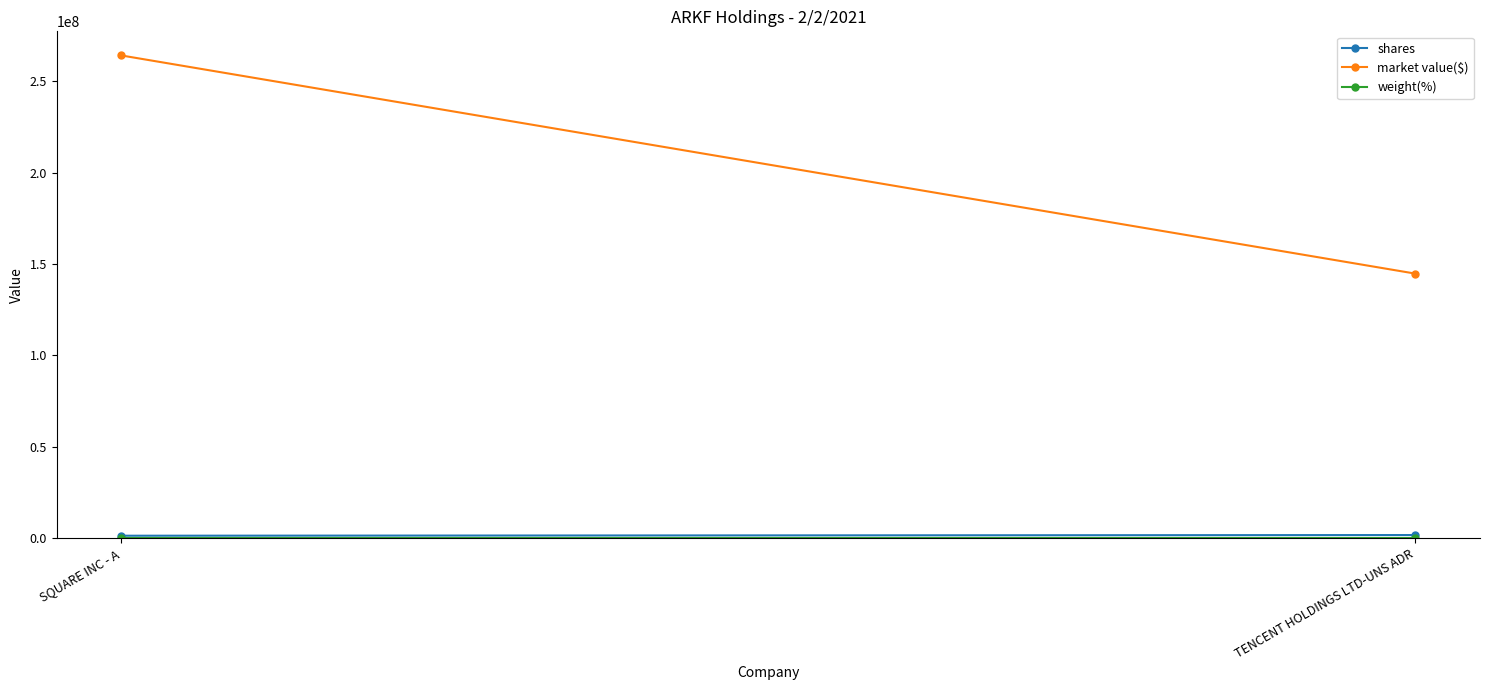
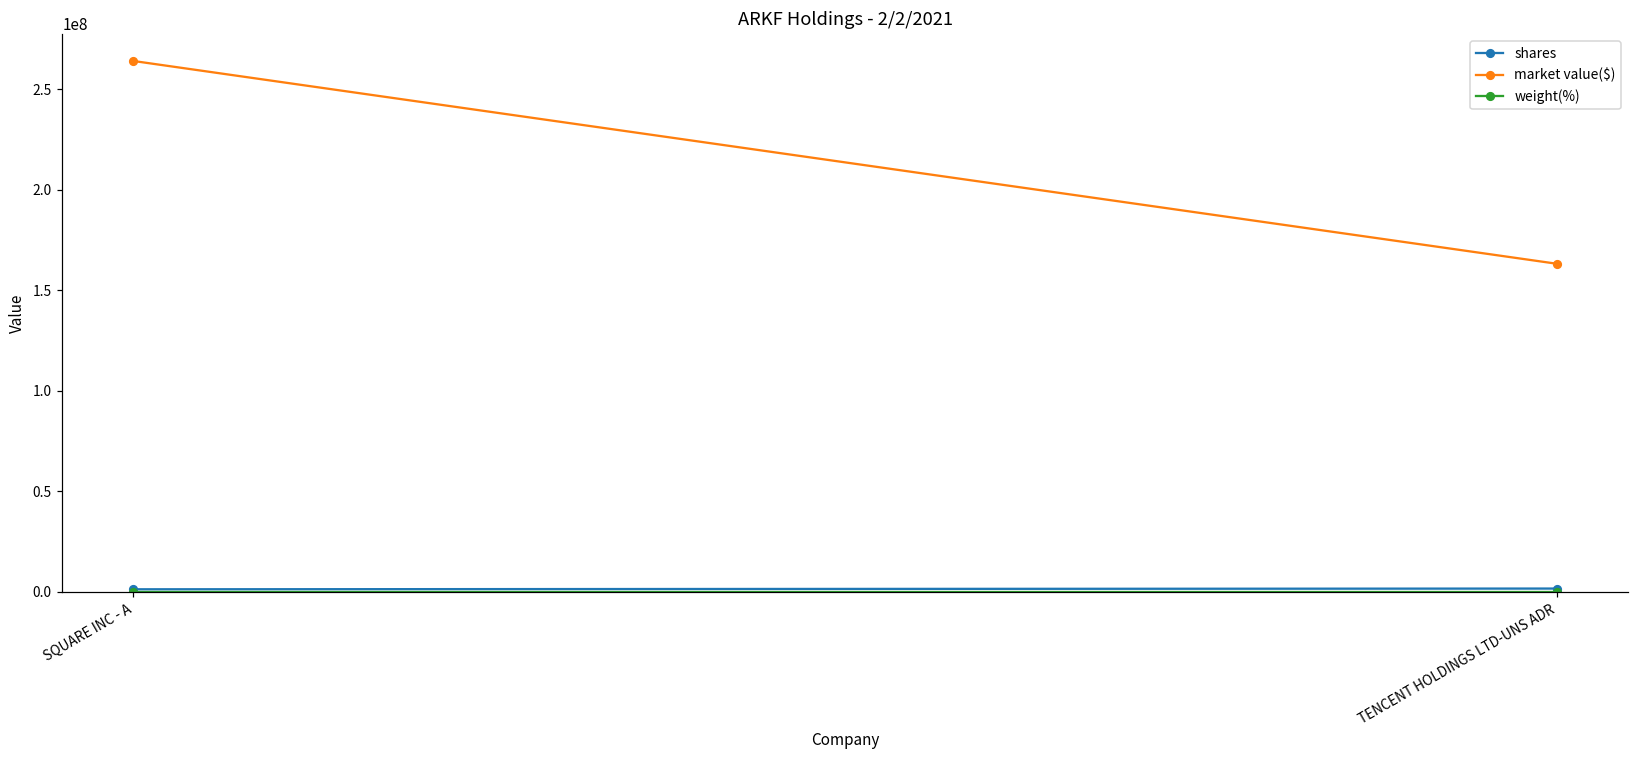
market value($), TENCENT HOLDINGS LTD-UNS ADR: 145000000 -> 163000000
